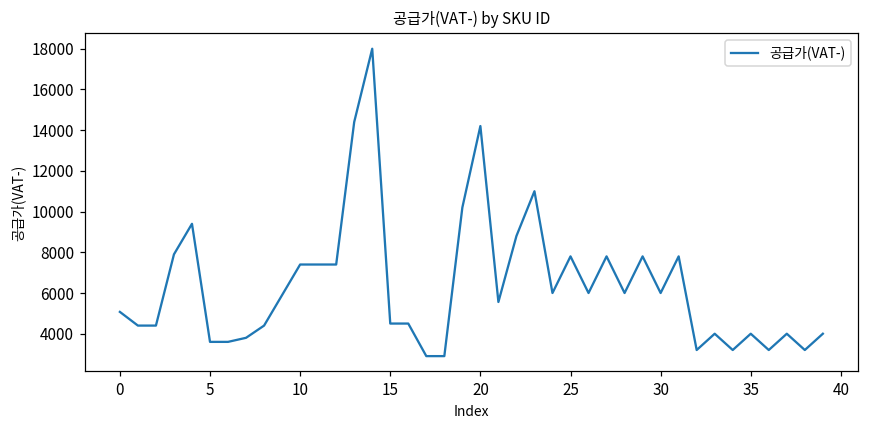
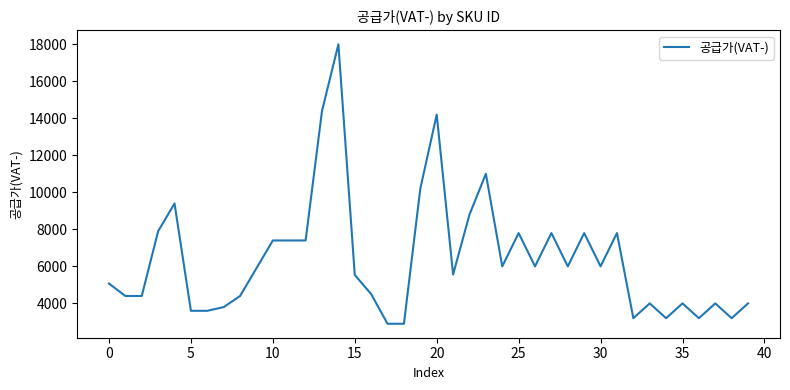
15: 4500 -> 5500
